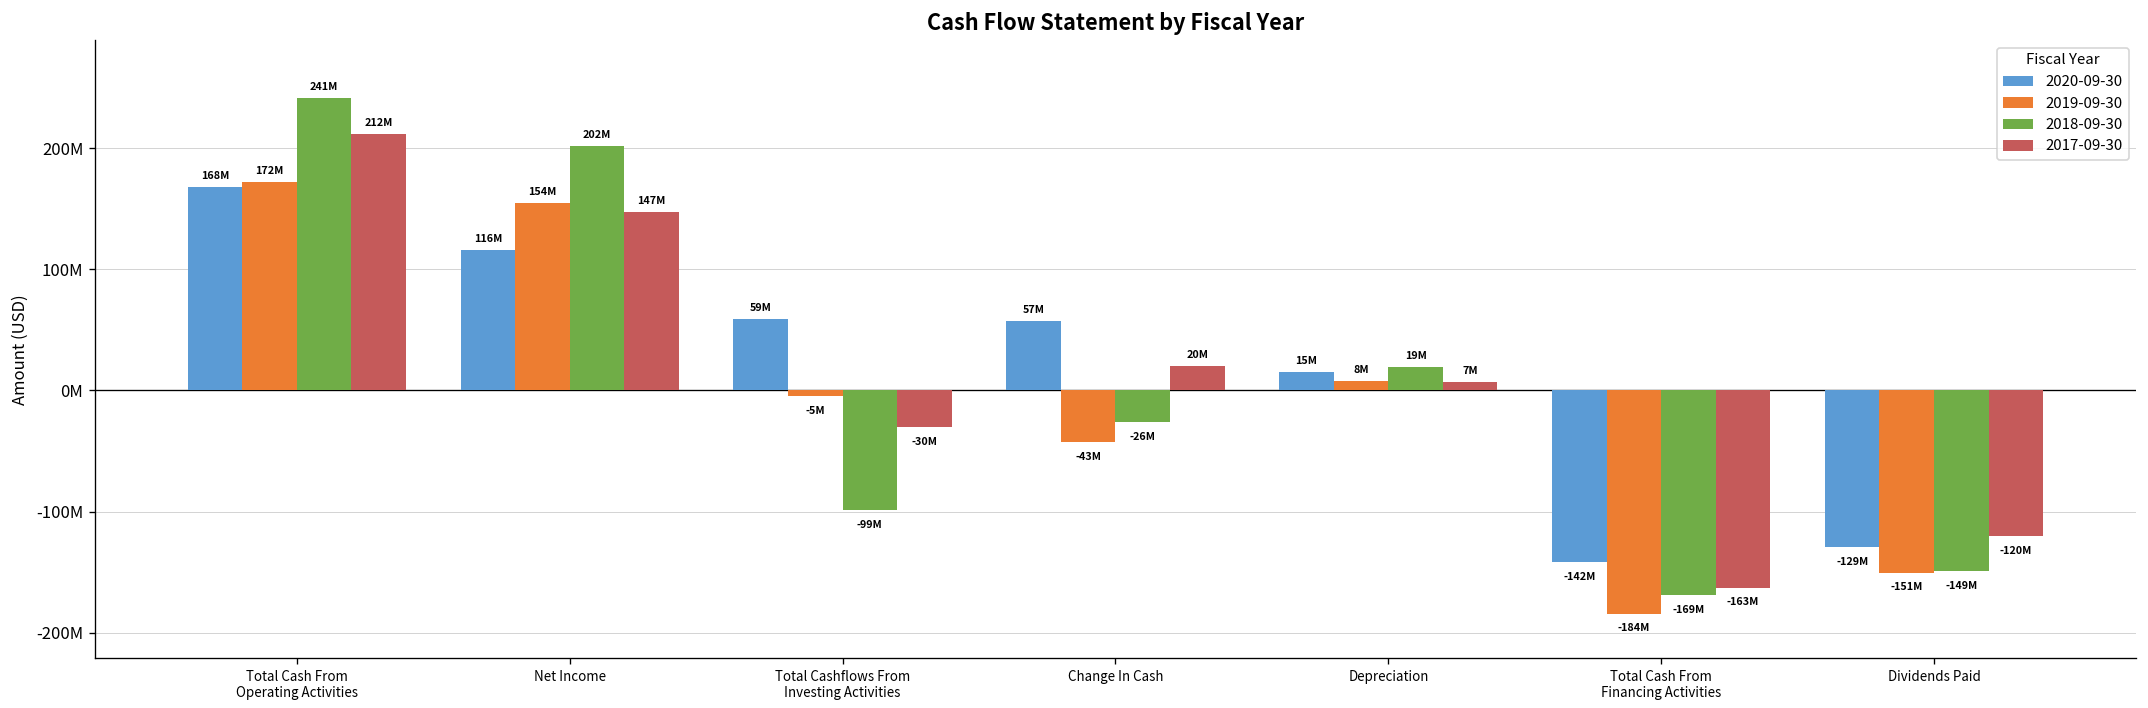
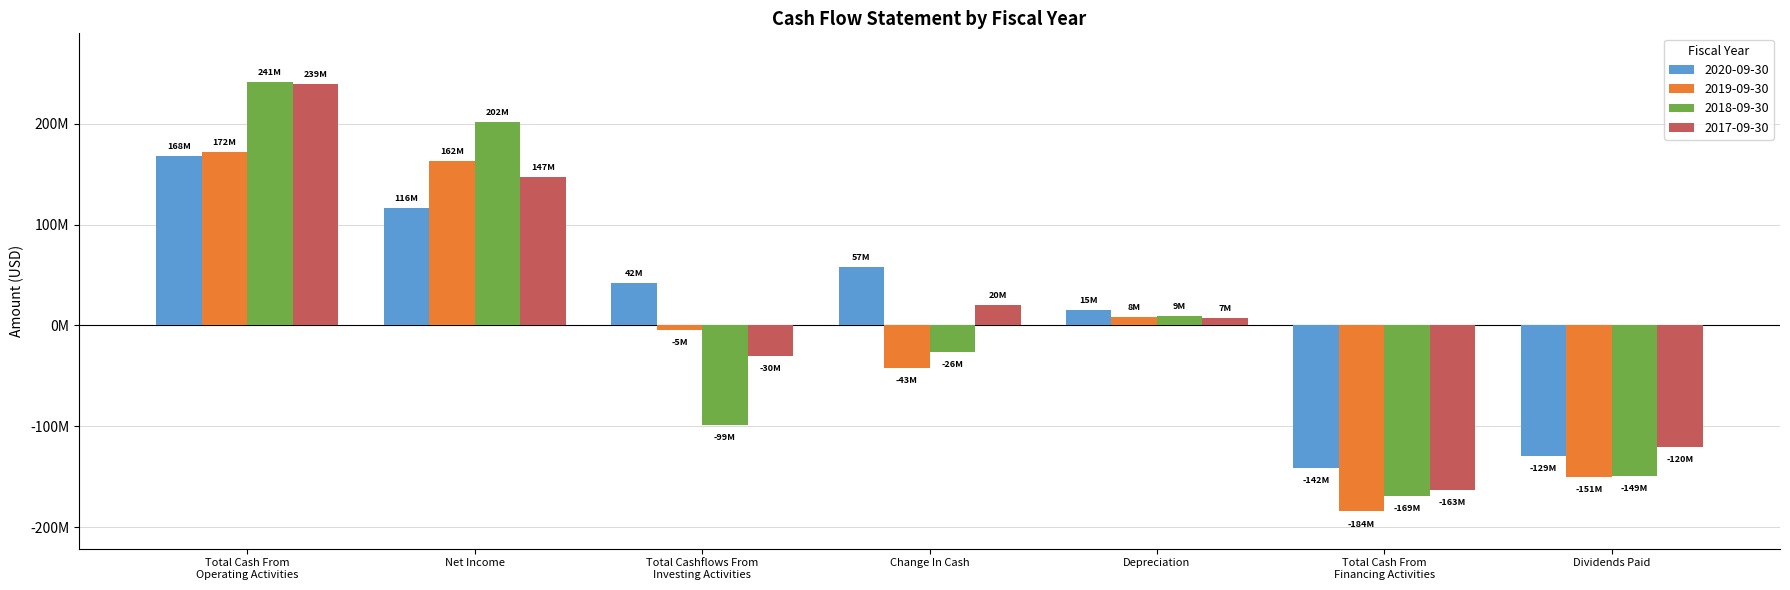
2017-09-30, Total Cash From Operating Activities: 212M -> 239M
2019-09-30, Net Income: 154M -> 162M
2020-09-30, Total Cashflows From Investing Activities: 59M -> 42M
2018-09-30, Depreciation: 19M -> 9M
